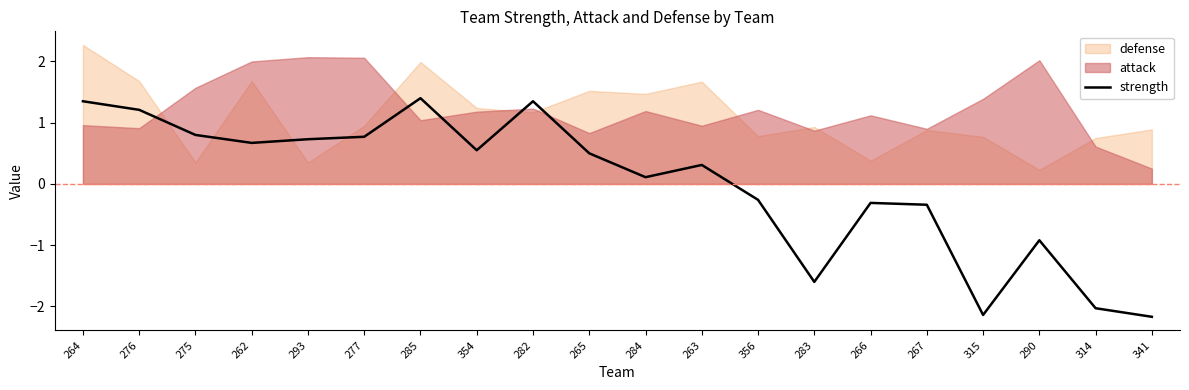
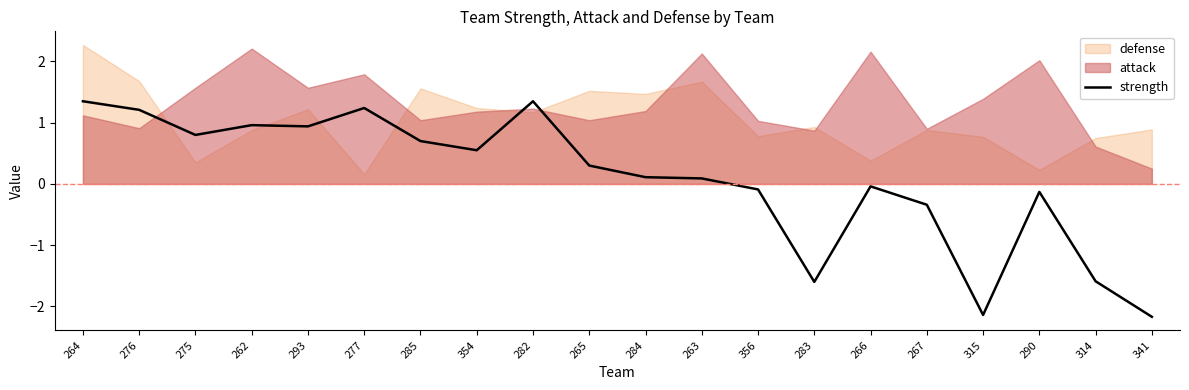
attack, 264: 1.0 -> 1.1
strength, 262: 0.7 -> 1.0
defense, 262: 1.7 -> 0.9
attack, 262: 2.0 -> 2.2
strength, 293: 0.7 -> 0.9
defense, 293: 0.4 -> 1.2
attack, 293: 2.1 -> 1.6
strength, 277: 0.8 -> 1.2
defense, 277: 1.0 -> 0.2
attack, 277: 2.1 -> 1.8
strength, 285: 1.4 -> 0.7
defense, 285: 2.0 -> 1.6
strength, 265: 0.5 -> 0.3
attack, 265: 0.8 -> 1.0
strength, 263: 0.3 -> 0.1
attack, 263: 1.0 -> 2.1
strength, 356: -0.3 -> -0.1
attack, 356: 1.2 -> 1.0
strength, 266: -0.3 -> 0.0
attack, 266: 1.1 -> 2.2
strength, 290: -0.9 -> -0.1
strength, 314: -2.0 -> -1.6
